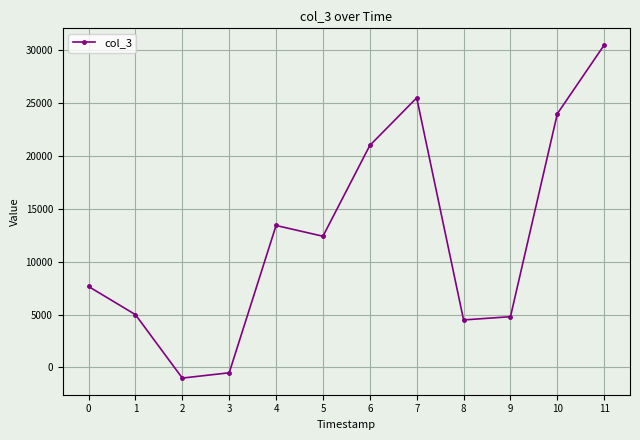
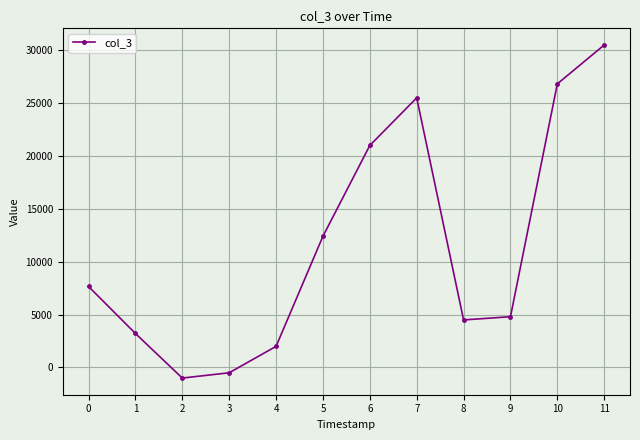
1: 5000 -> 3200
4: 13400 -> 2000
10: 24000 -> 26800
